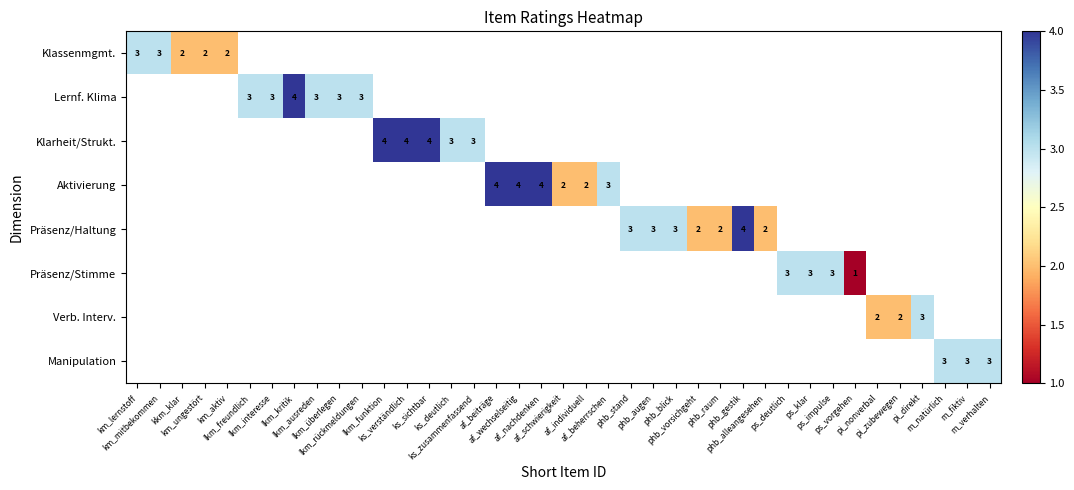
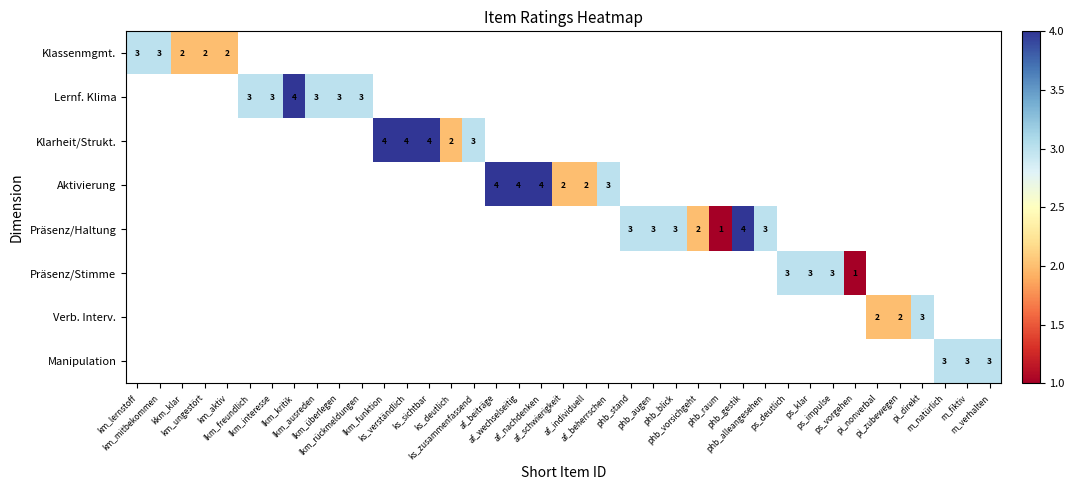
Klarheit/Strukt., ks_deutlich: 3 -> 2
Präsenz/Haltung, phb_raum: 2 -> 1
Präsenz/Haltung, phb_alleangesehen: 2 -> 3
